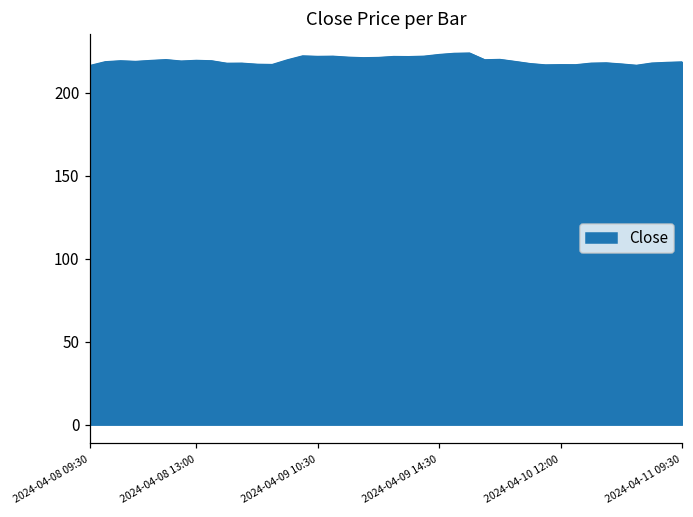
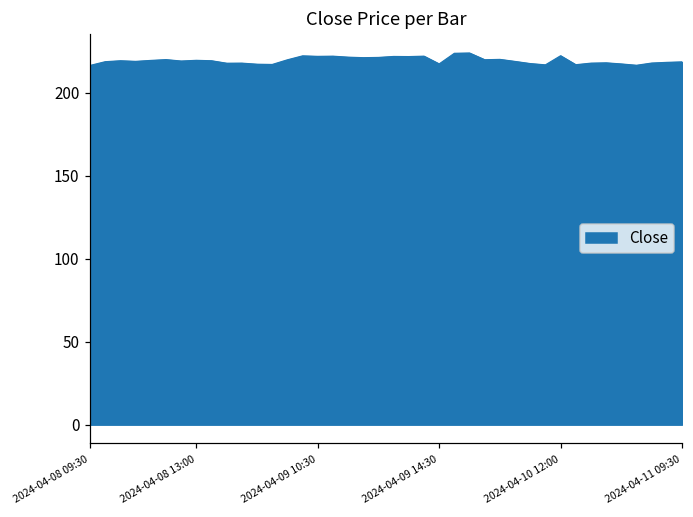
2024-04-09 14:30: 223 -> 217
2024-04-10 12:00: 217 -> 222
